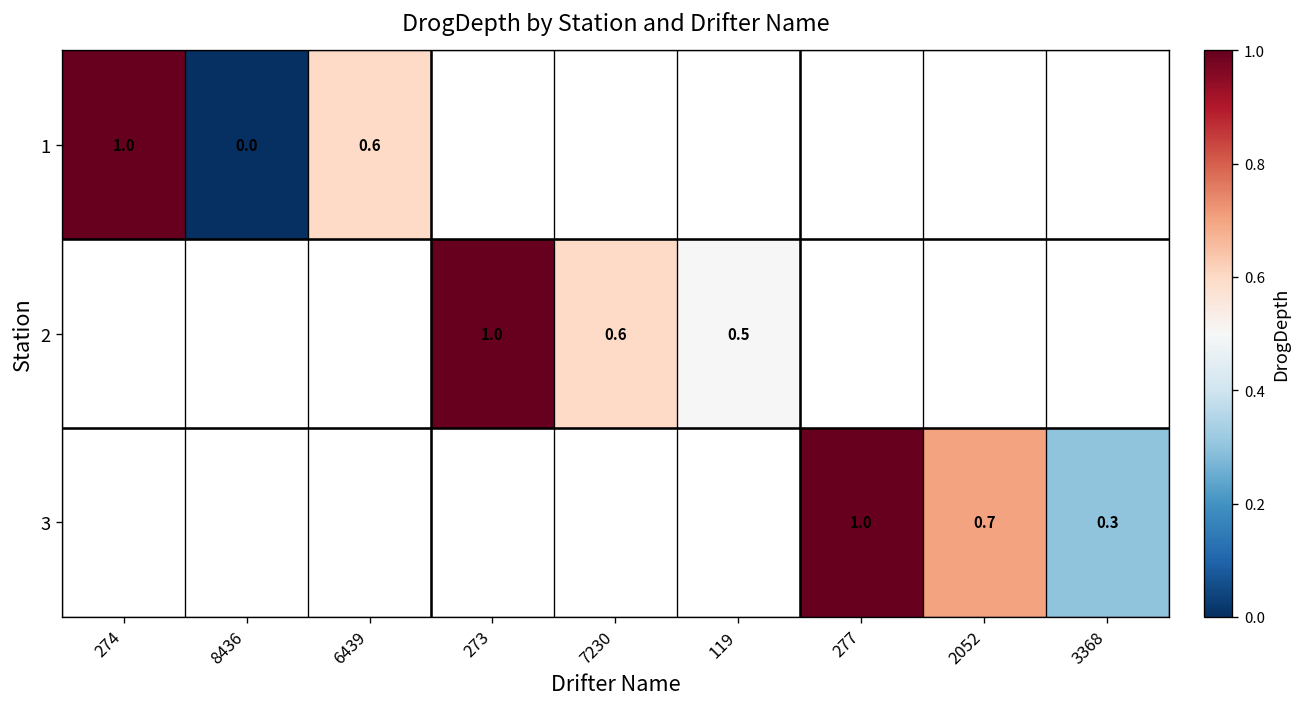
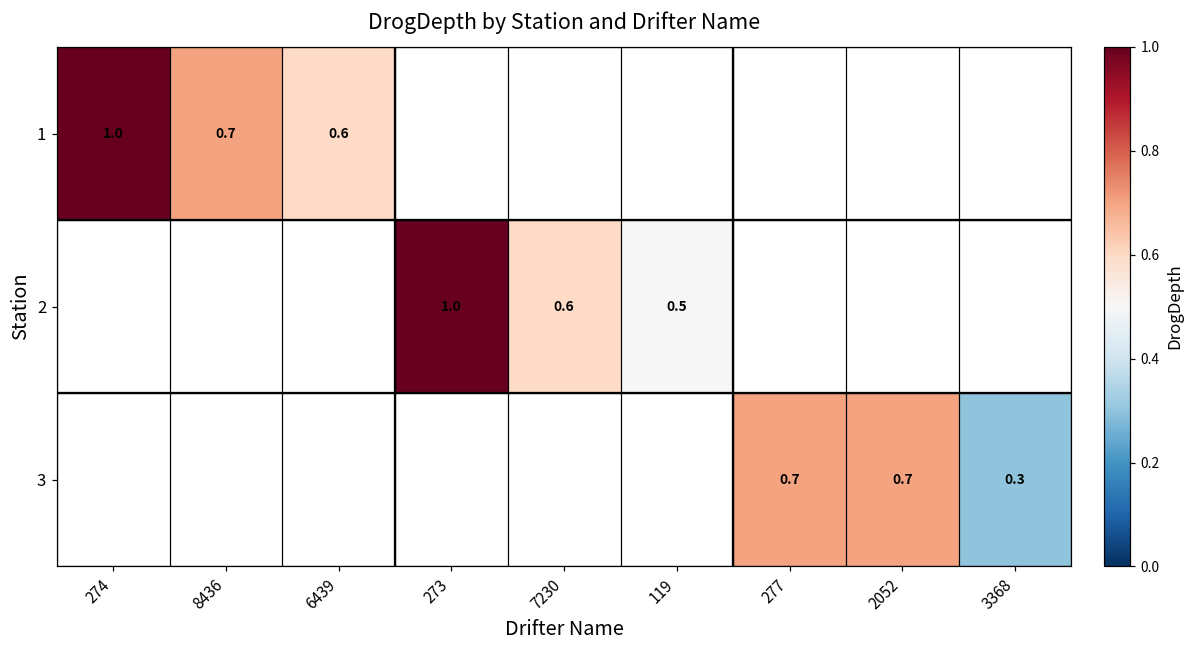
1, 8436: 0.0 -> 0.7
3, 277: 1.0 -> 0.7
